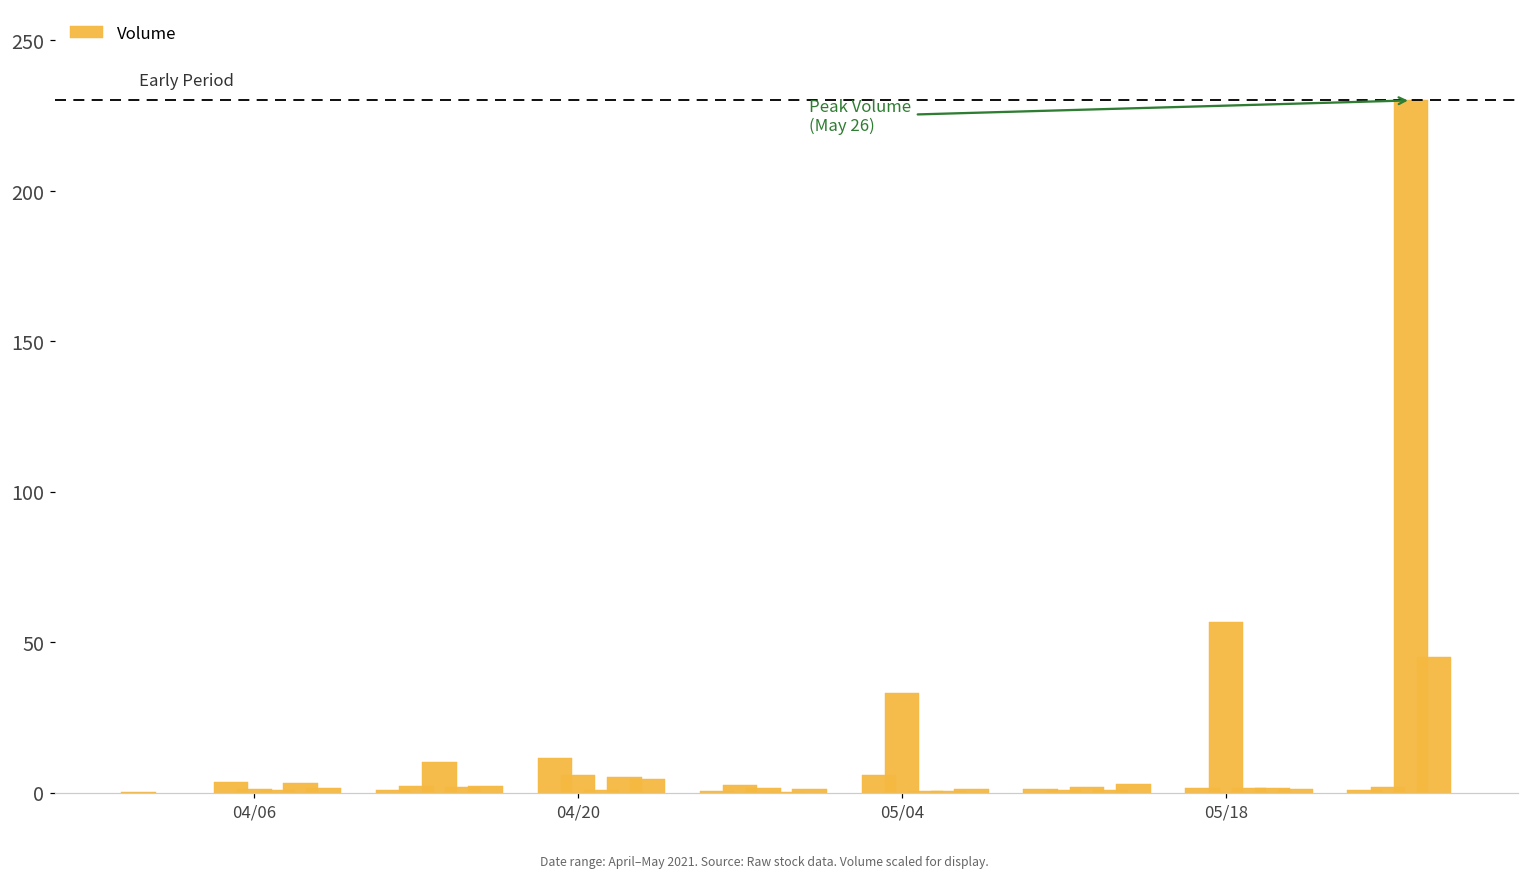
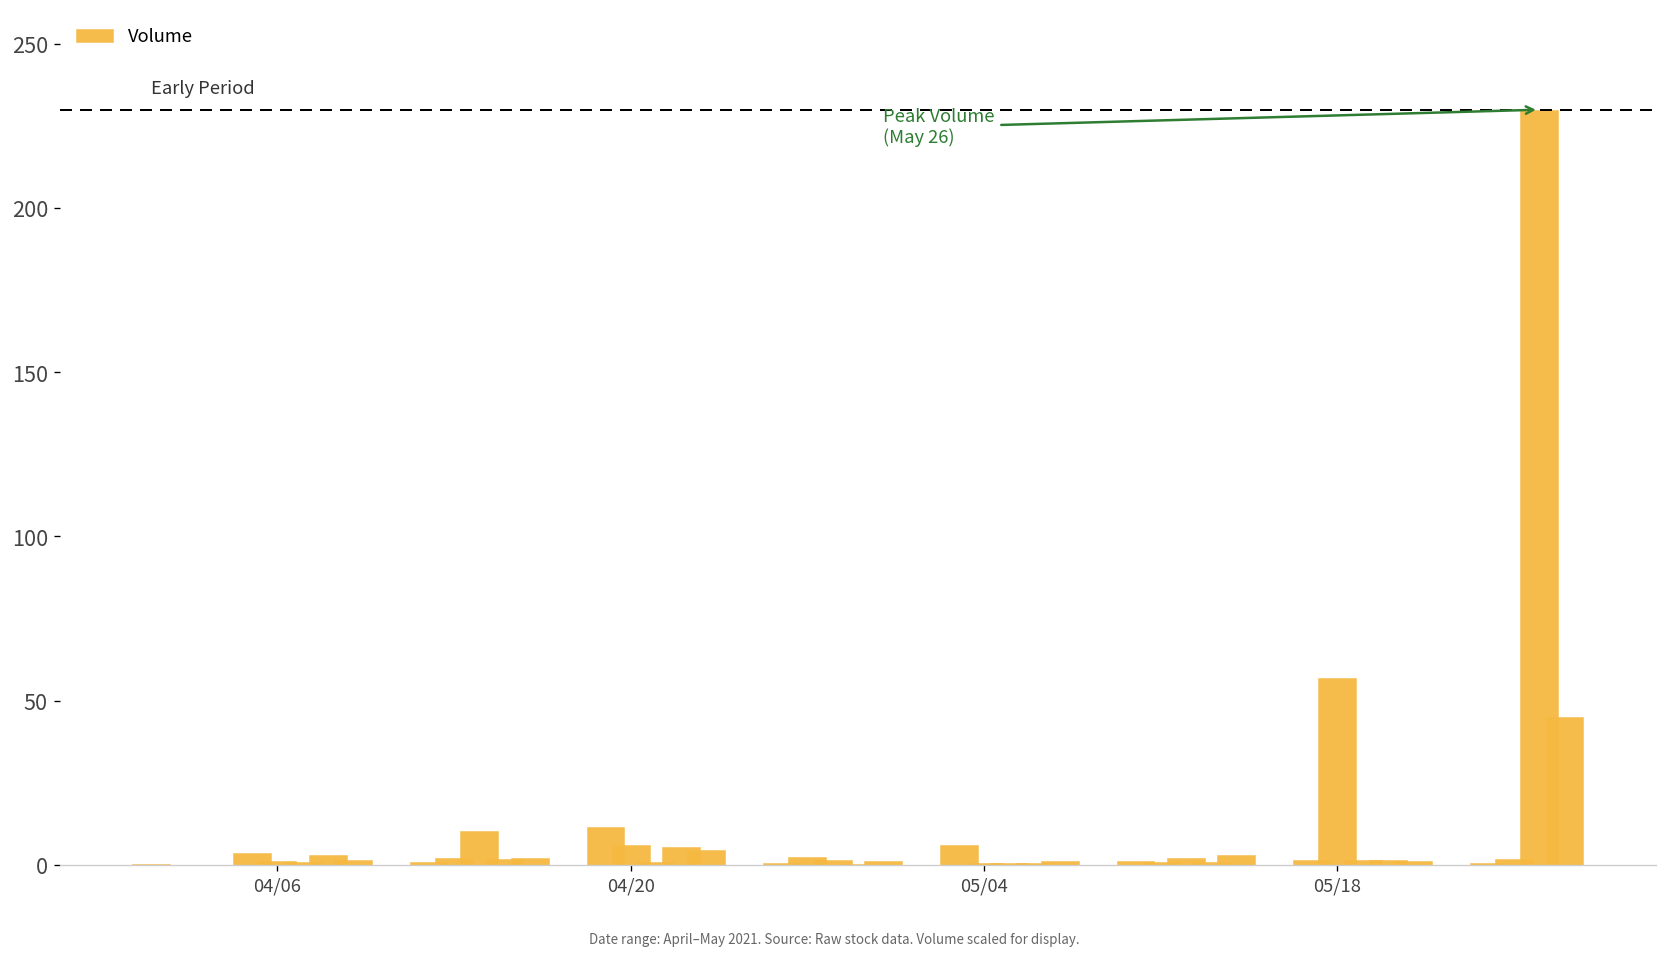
05/04: 33 -> 1
